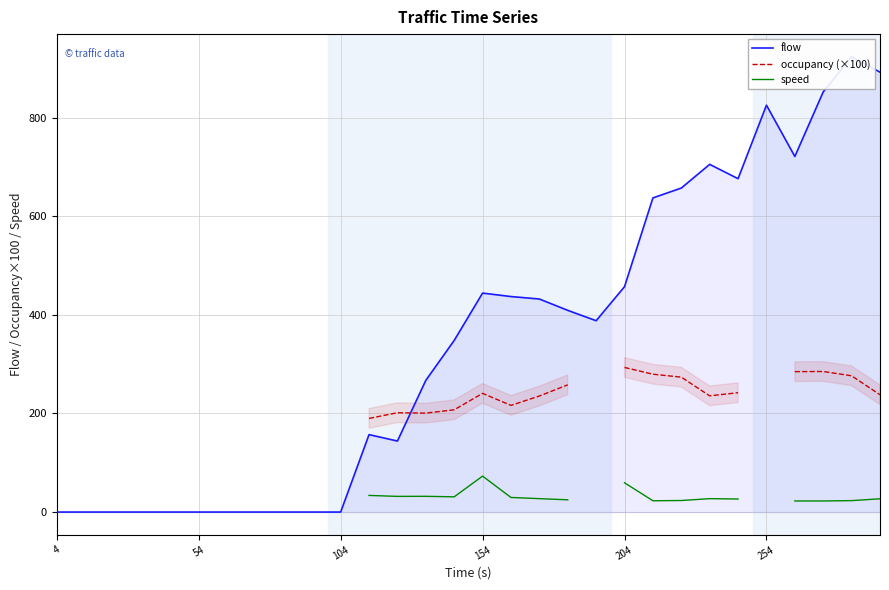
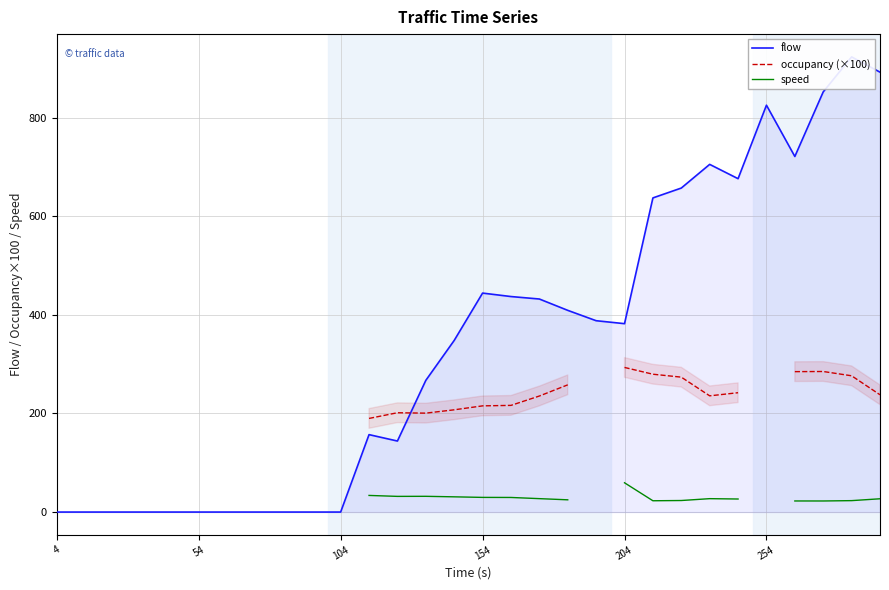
occupancy (×100), 154: 240 -> 220
speed, 154: 70 -> 30
flow, 204: 460 -> 380
